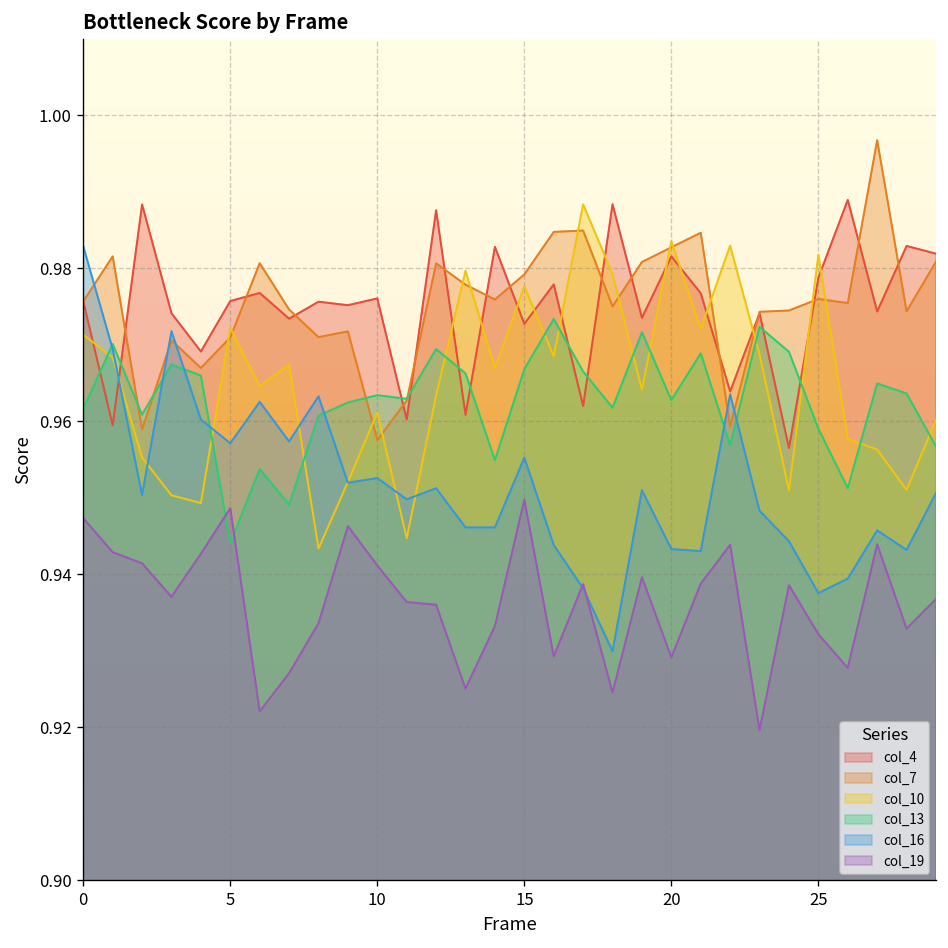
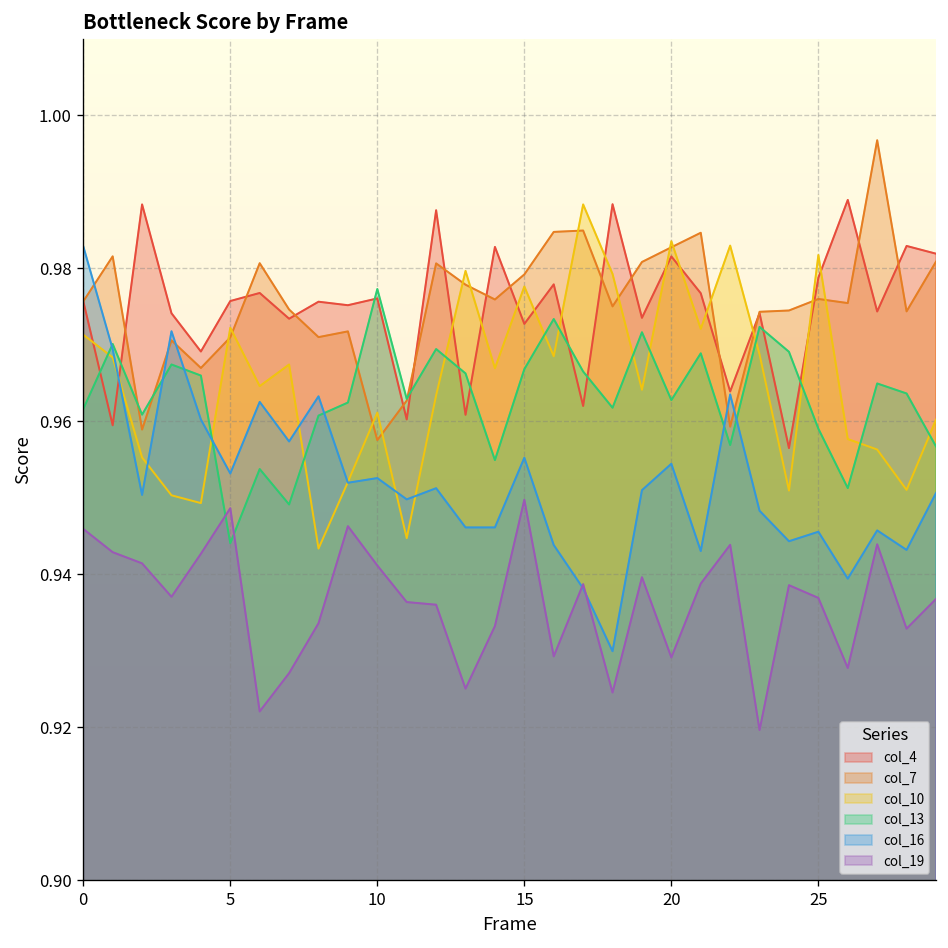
col_19, 0: 0.947 -> 0.946
col_16, 5: 0.957 -> 0.953
col_13, 10: 0.963 -> 0.977
col_16, 20: 0.943 -> 0.954
col_16, 25: 0.938 -> 0.946
col_19, 25: 0.932 -> 0.937
